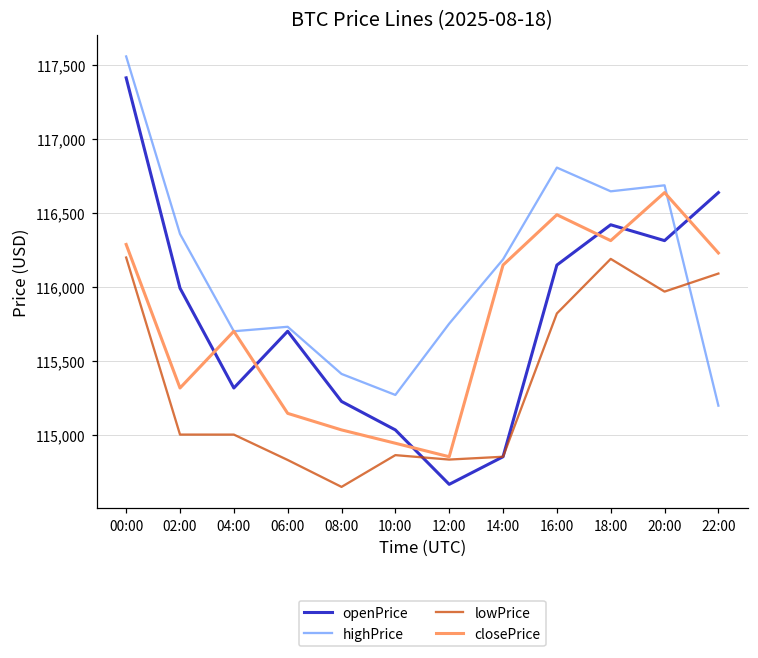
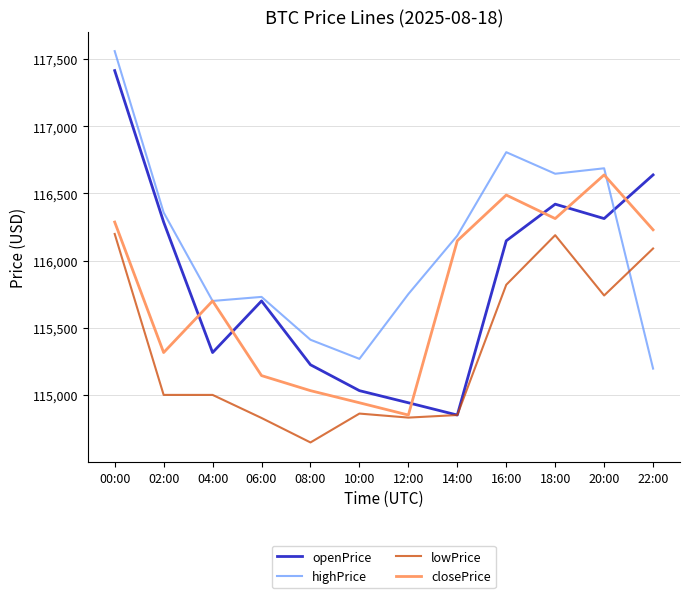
openPrice, 02:00: 115,990 -> 116,290
openPrice, 12:00: 114,660 -> 114,940
lowPrice, 20:00: 115,970 -> 115,740
